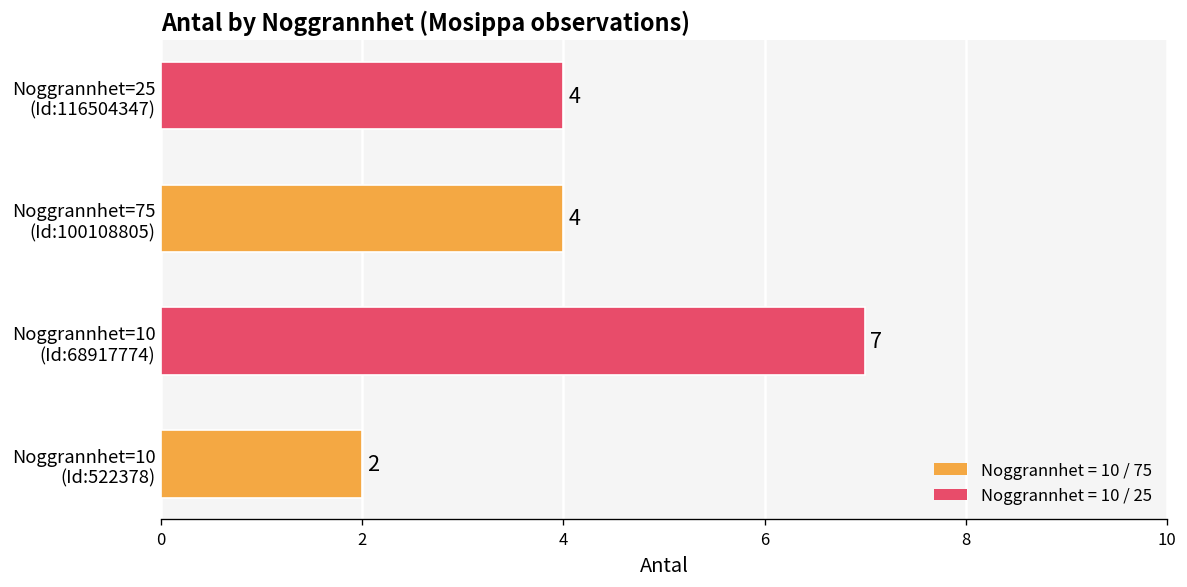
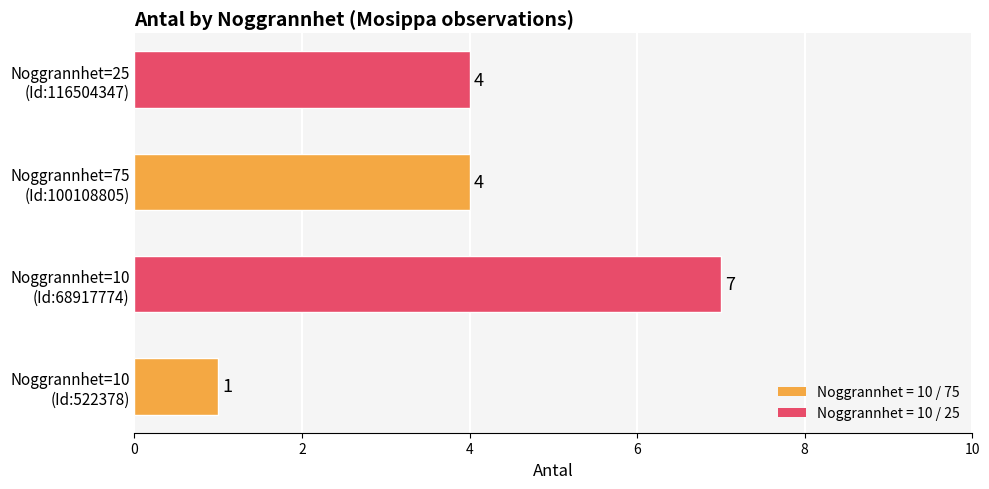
Noggrannhet=10 (Id:522378): 2 -> 1
